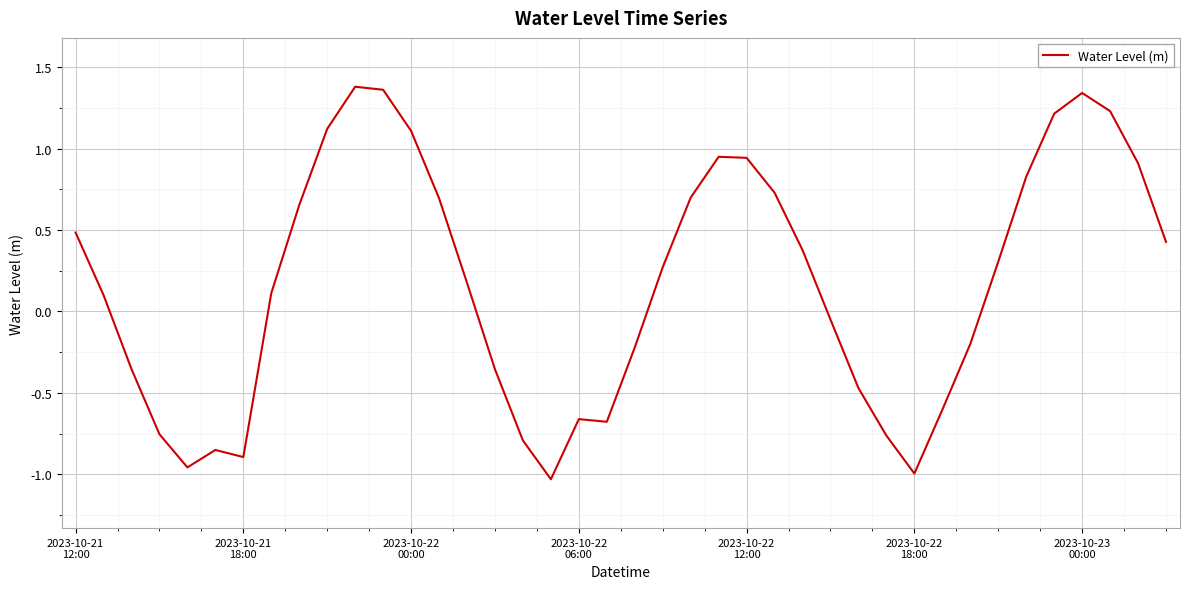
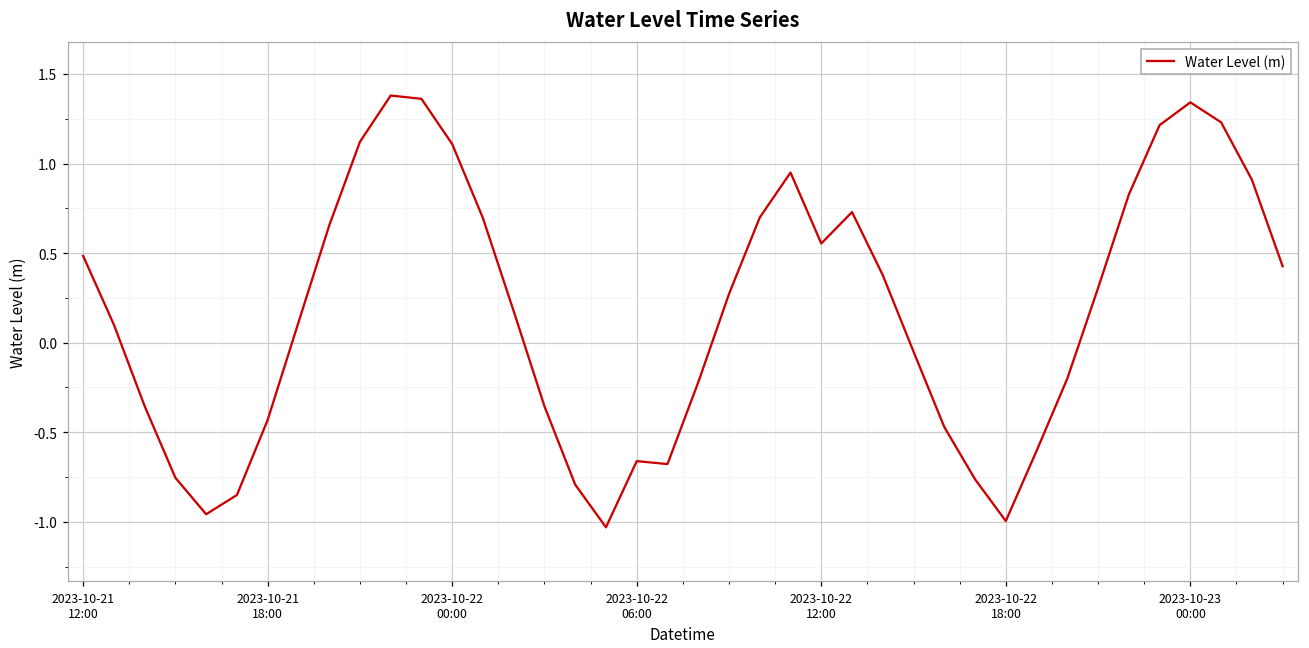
2023-10-21 18:00: -0.89 -> -0.43
2023-10-22 12:00: 0.94 -> 0.55
